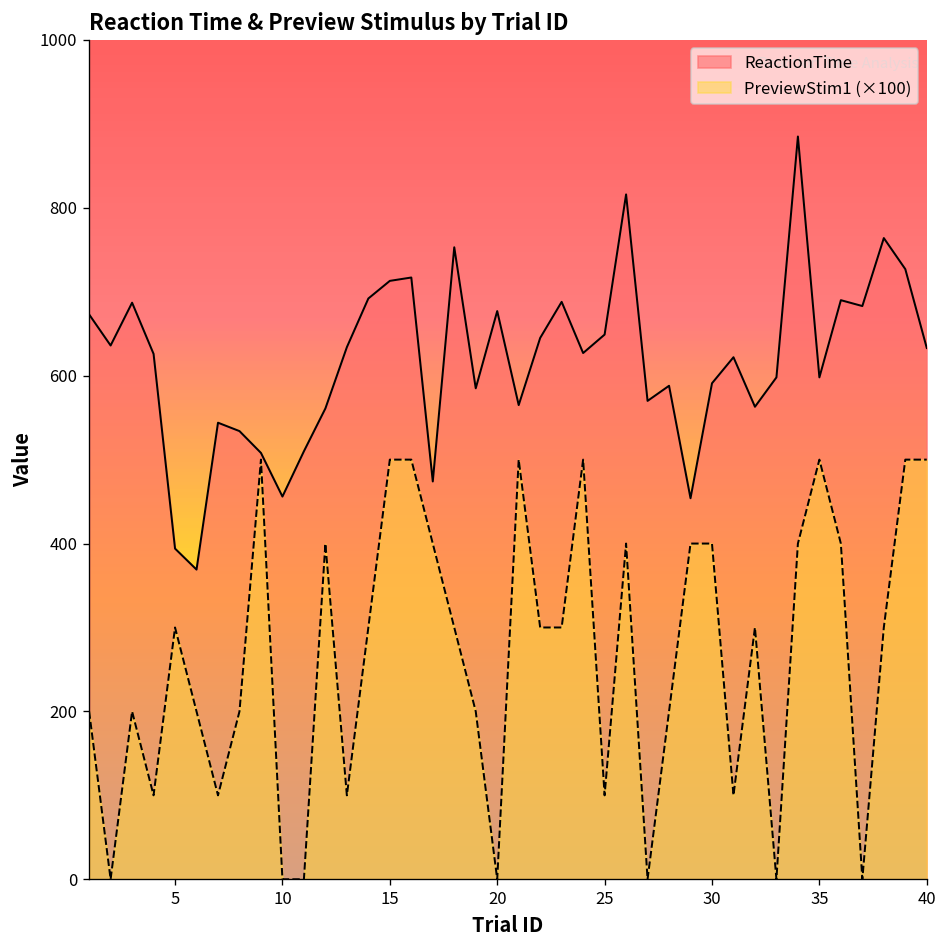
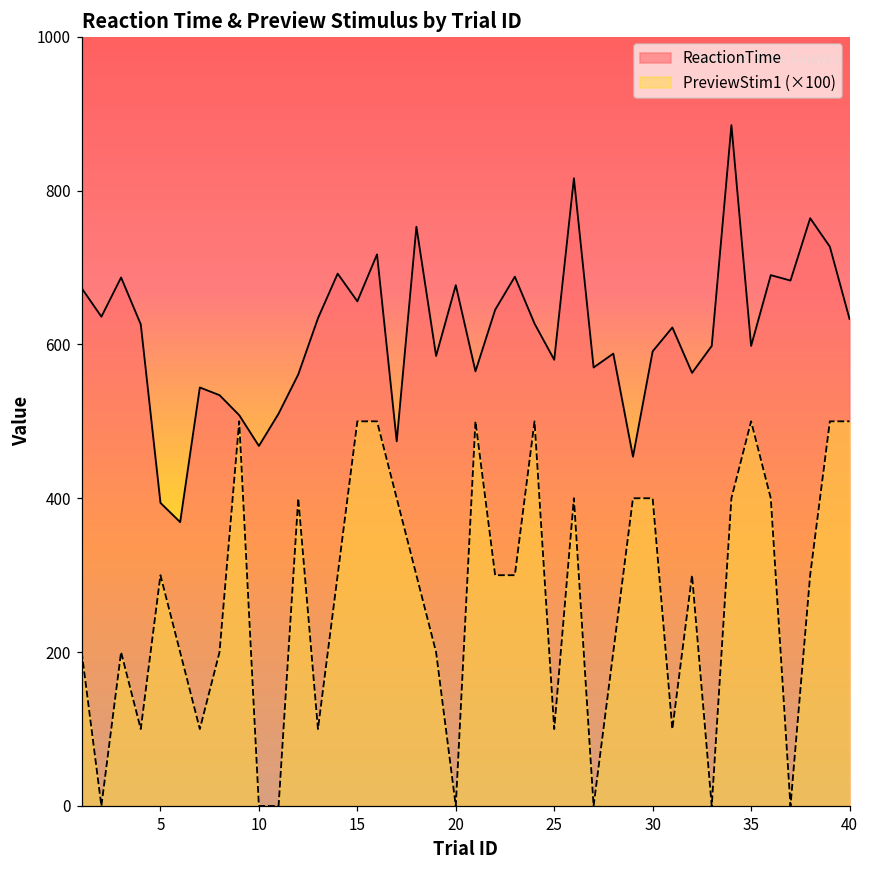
ReactionTime, 10: 460 -> 470
ReactionTime, 15: 710 -> 660
ReactionTime, 25: 650 -> 580
